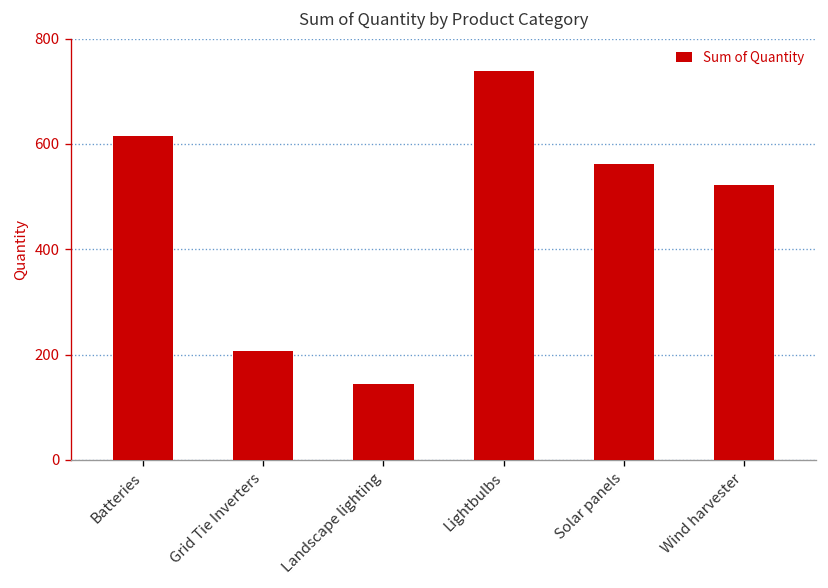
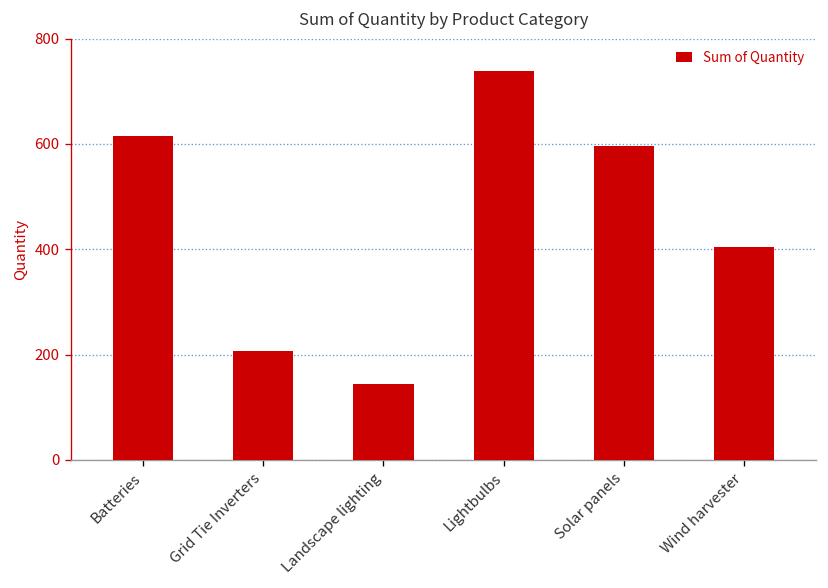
Solar panels: 560 -> 600
Wind harvester: 520 -> 410
